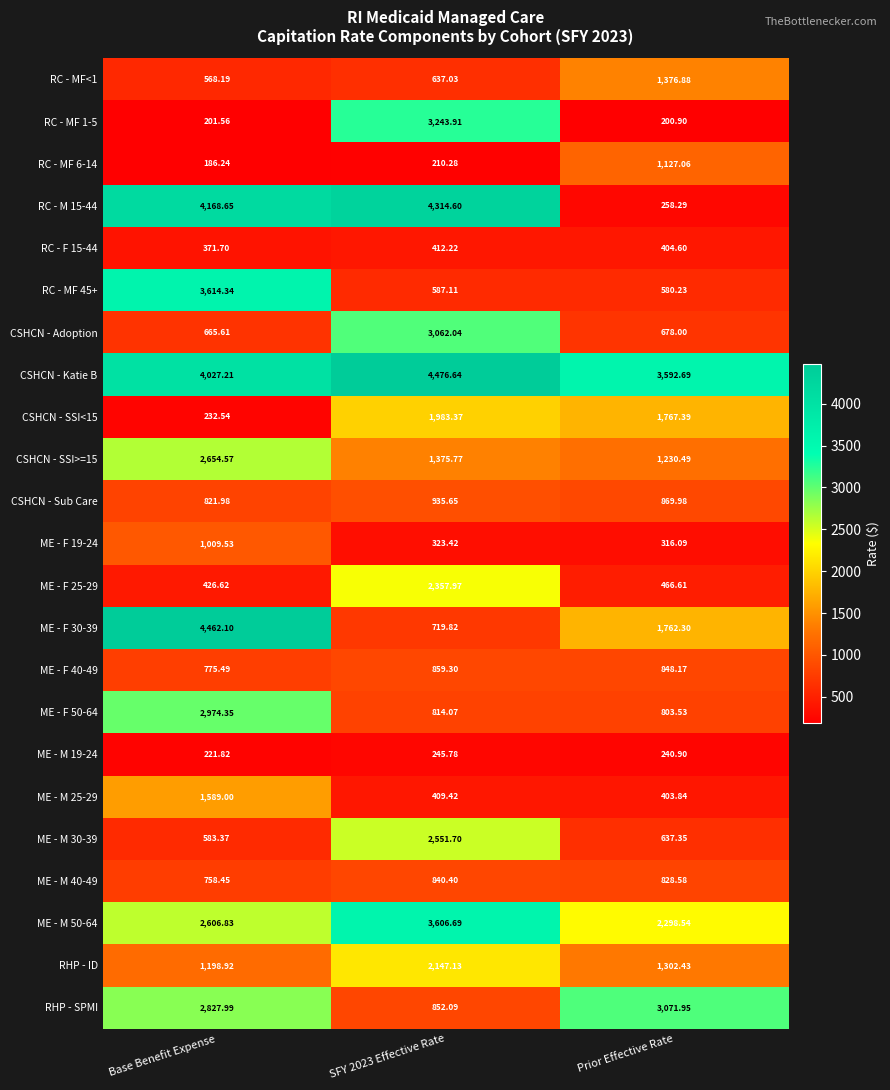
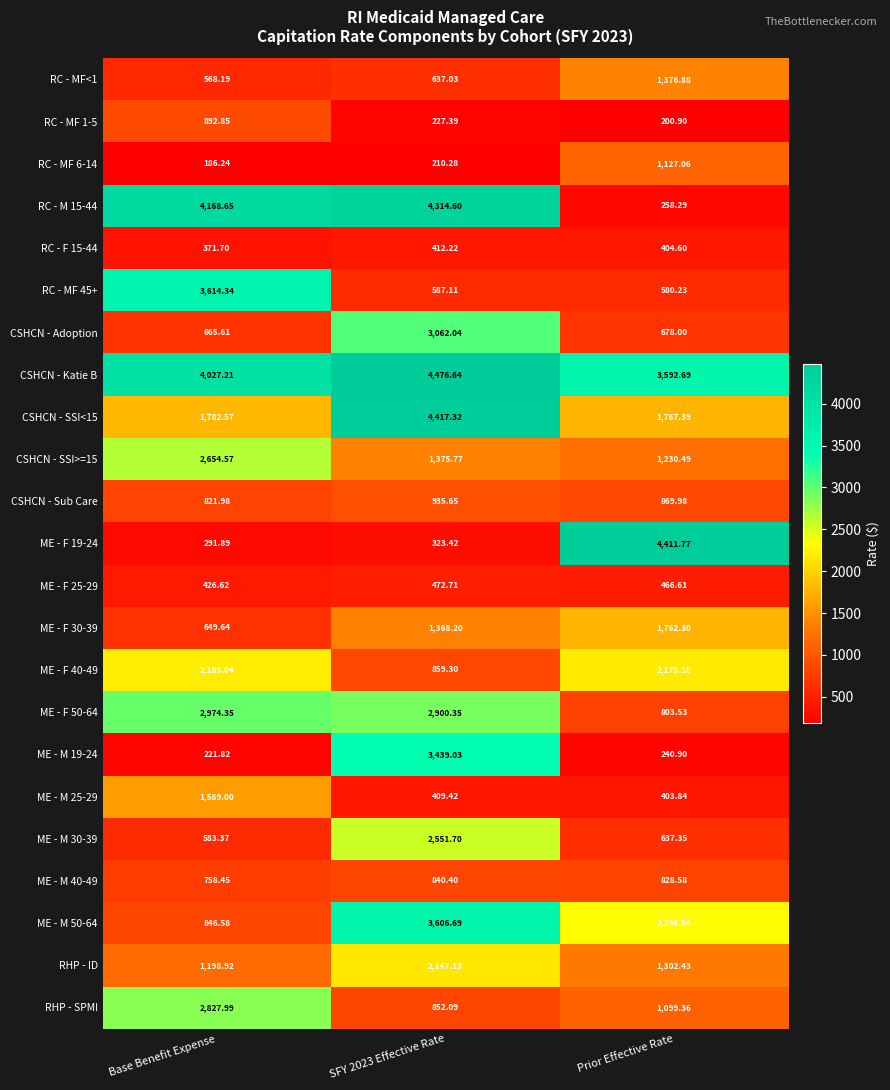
RC - MF 1-5, Base Benefit Expense: 201.56 -> 892.85
RC - MF 1-5, SFY 2023 Effective Rate: 3,243.91 -> 227.39
CSHCN - SSI<15, Base Benefit Expense: 232.54 -> 1,782.57
CSHCN - SSI<15, SFY 2023 Effective Rate: 1,983.37 -> 4,417.32
ME - F 19-24, Base Benefit Expense: 1,009.53 -> 291.89
ME - F 19-24, Prior Effective Rate: 316.09 -> 4,411.77
ME - F 25-29, SFY 2023 Effective Rate: 2,357.97 -> 472.71
ME - F 30-39, Base Benefit Expense: 4,462.10 -> 649.64
ME - F 30-39, SFY 2023 Effective Rate: 719.82 -> 1,368.20
ME - F 40-49, Base Benefit Expense: 775.49 -> 2,189.04
ME - F 40-49, Prior Effective Rate: 848.17 -> 2,175.10
ME - F 50-64, SFY 2023 Effective Rate: 814.07 -> 2,900.35
ME - M 19-24, SFY 2023 Effective Rate: 245.78 -> 3,439.03
ME - M 50-64, Base Benefit Expense: 2,606.83 -> 846.58
RHP - SPMI, Prior Effective Rate: 3,071.95 -> 1,099.36
